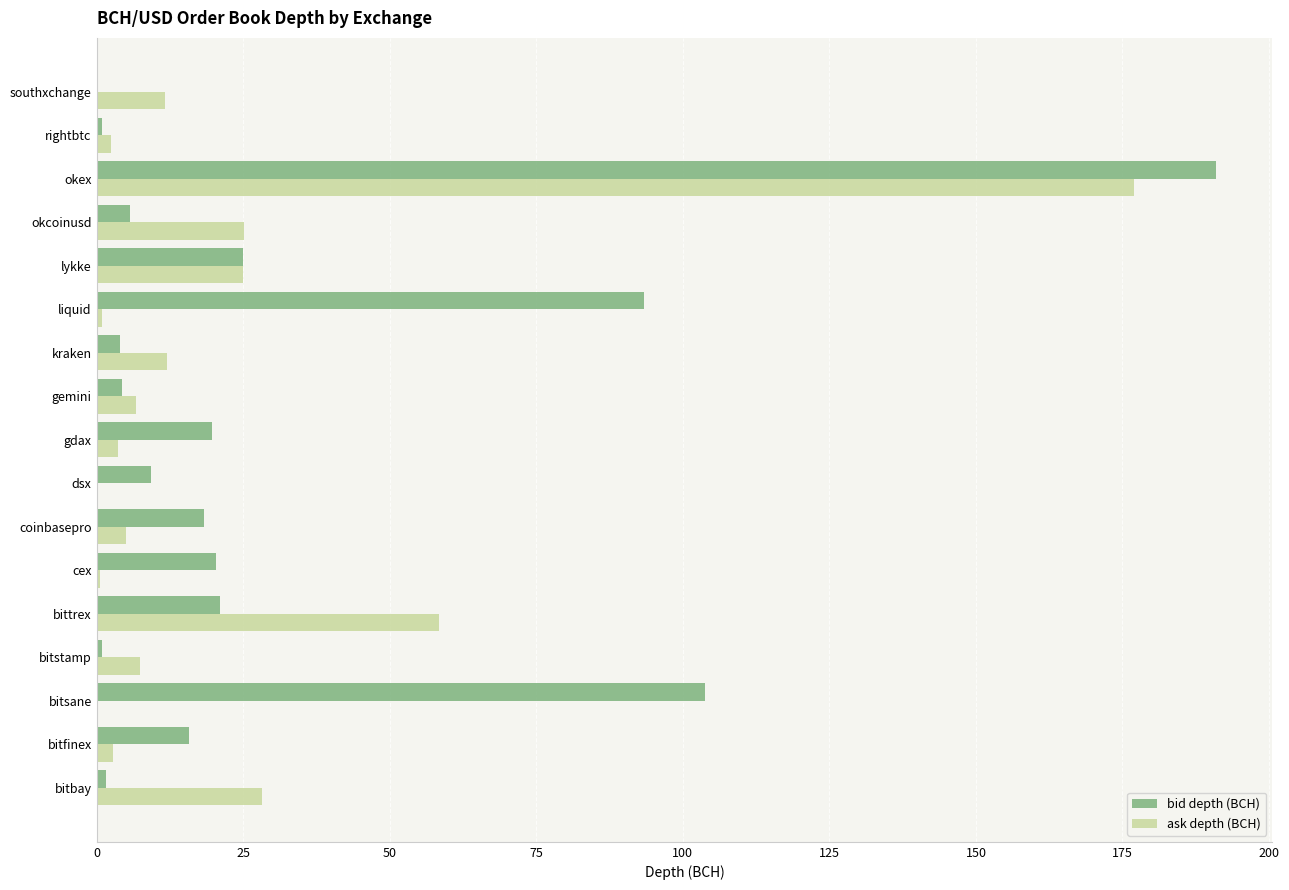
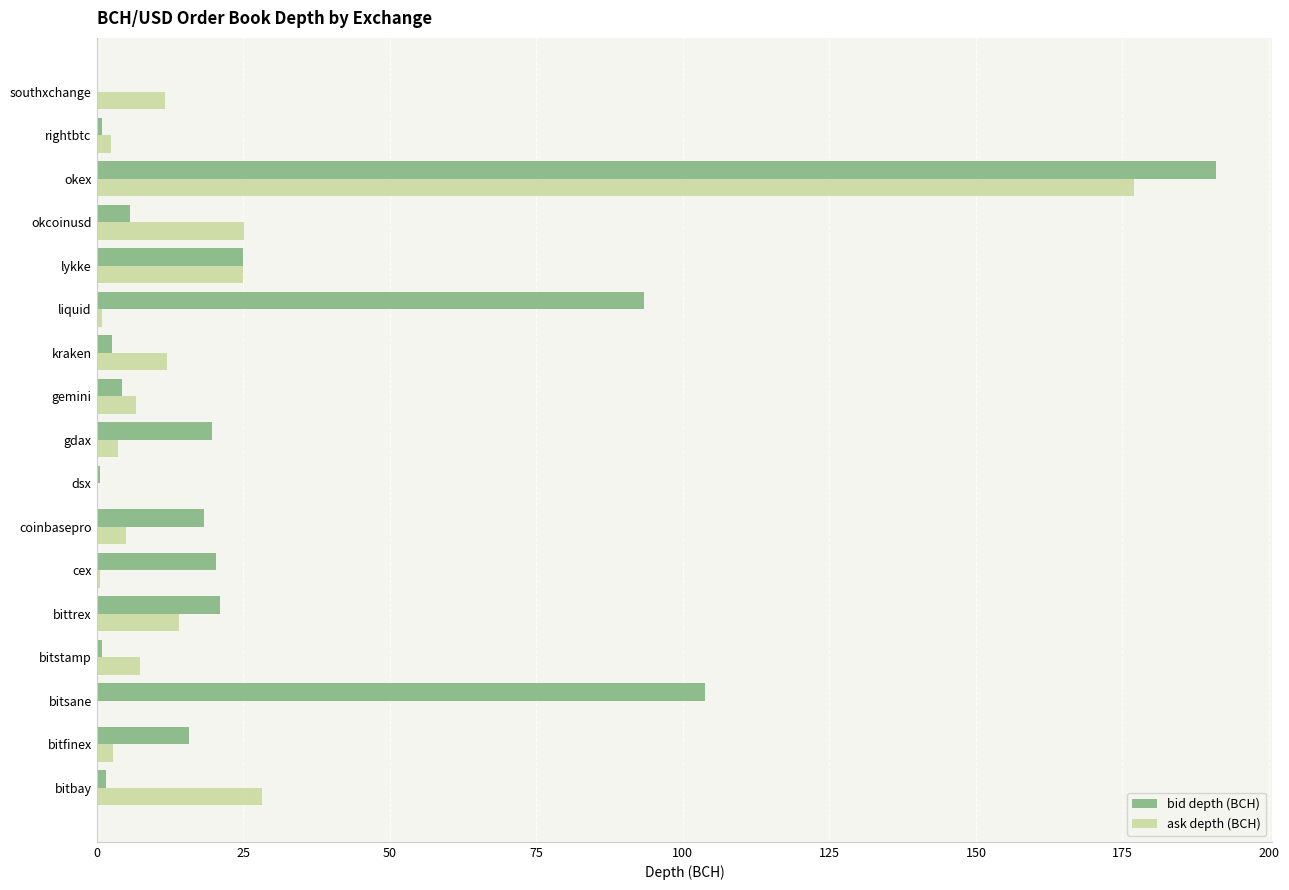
bid depth (BCH), kraken: 4 -> 3
bid depth (BCH), dsx: 9 -> 1
ask depth (BCH), bittrex: 58 -> 14
